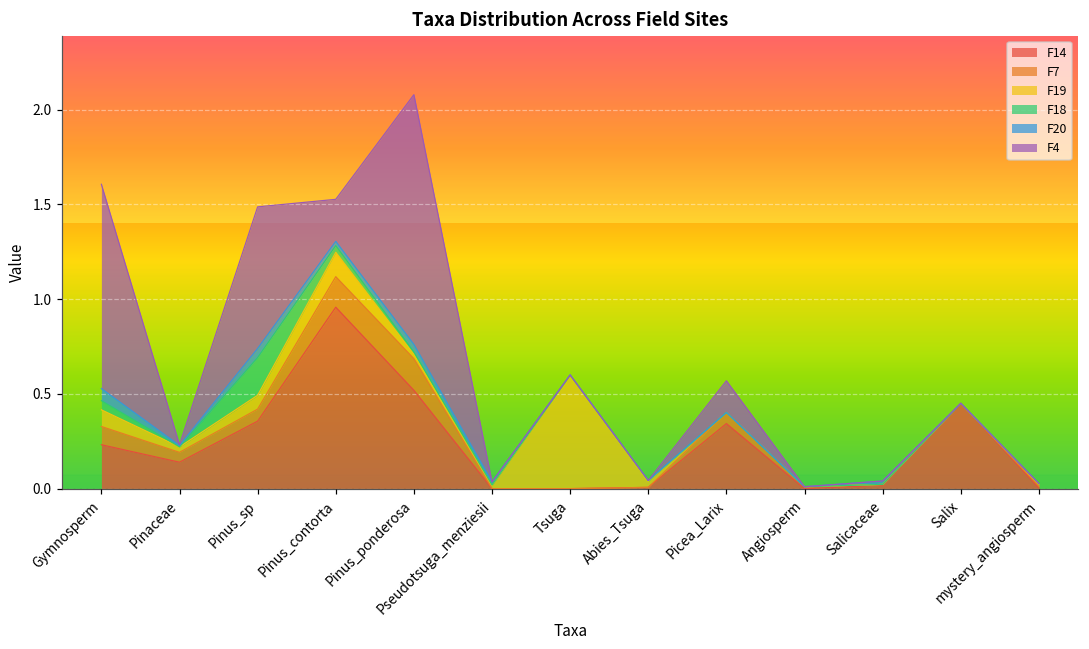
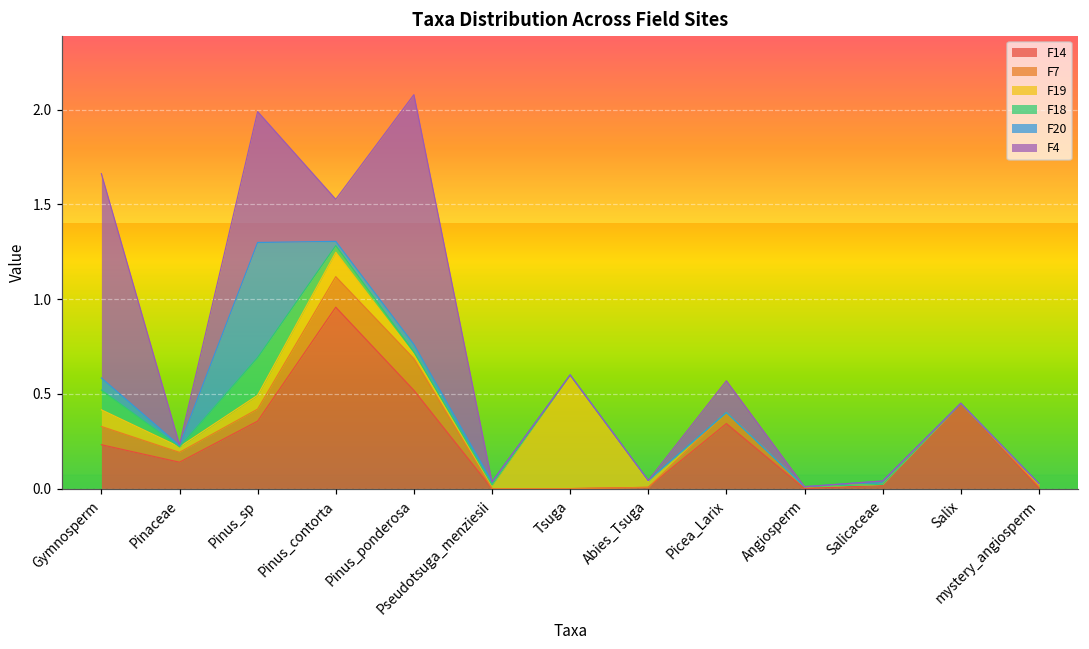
F18, Gymnosperm: 0.05 -> 0.10
F20, Pinus_sp: 0.05 -> 0.61
F4, Pinus_sp: 0.75 -> 0.69
